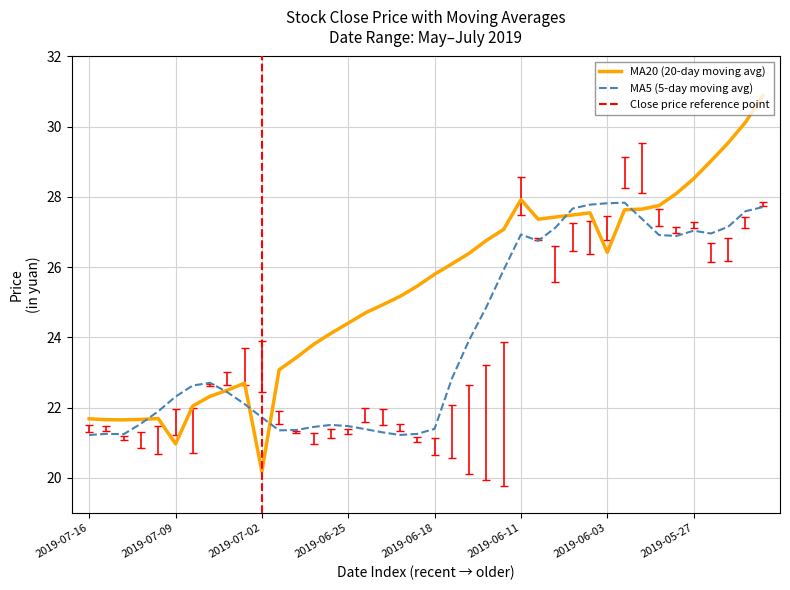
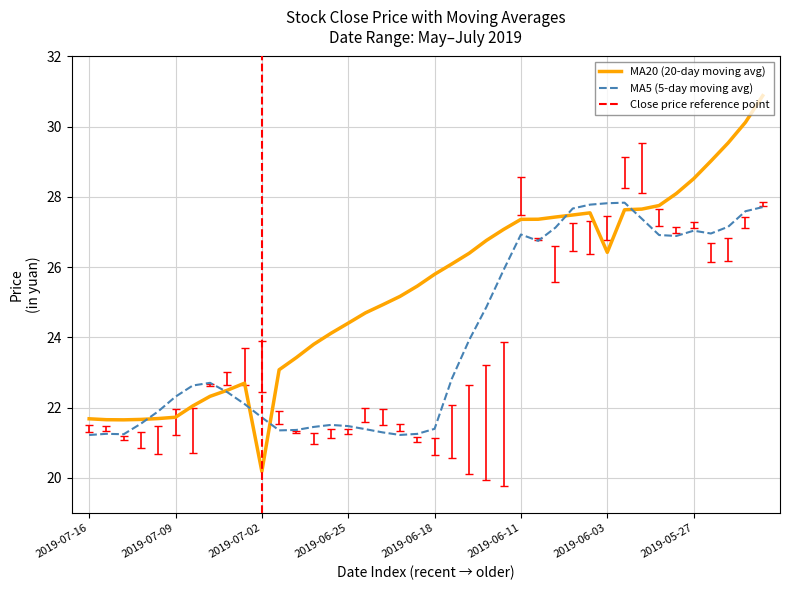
MA20 (20-day moving avg), 2019-07-09: 21.0 -> 21.7
MA20 (20-day moving avg), 2019-06-11: 27.9 -> 27.4
